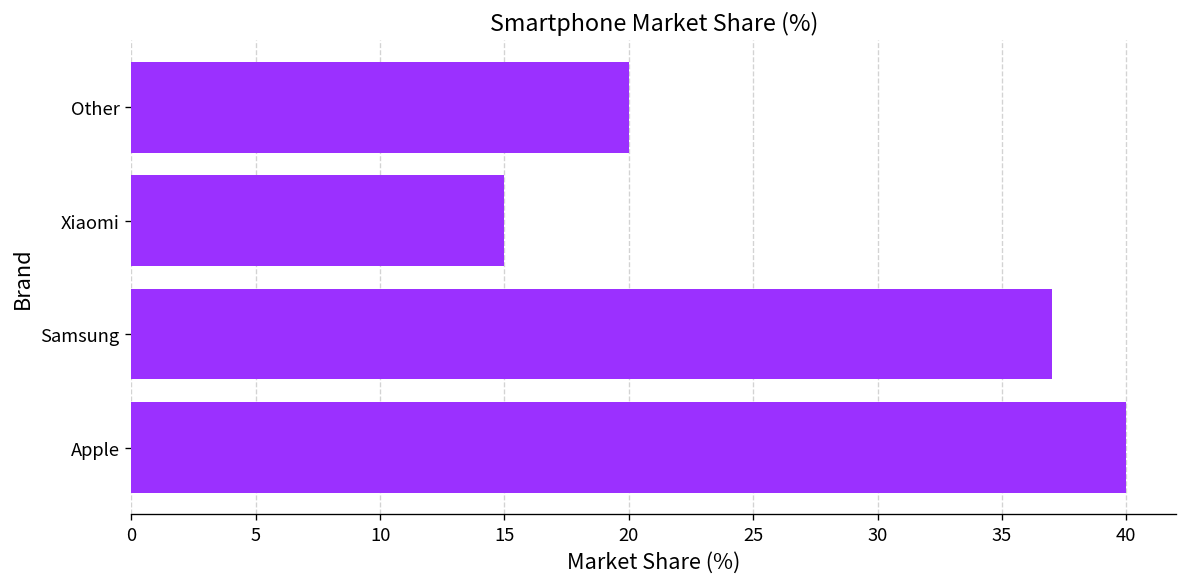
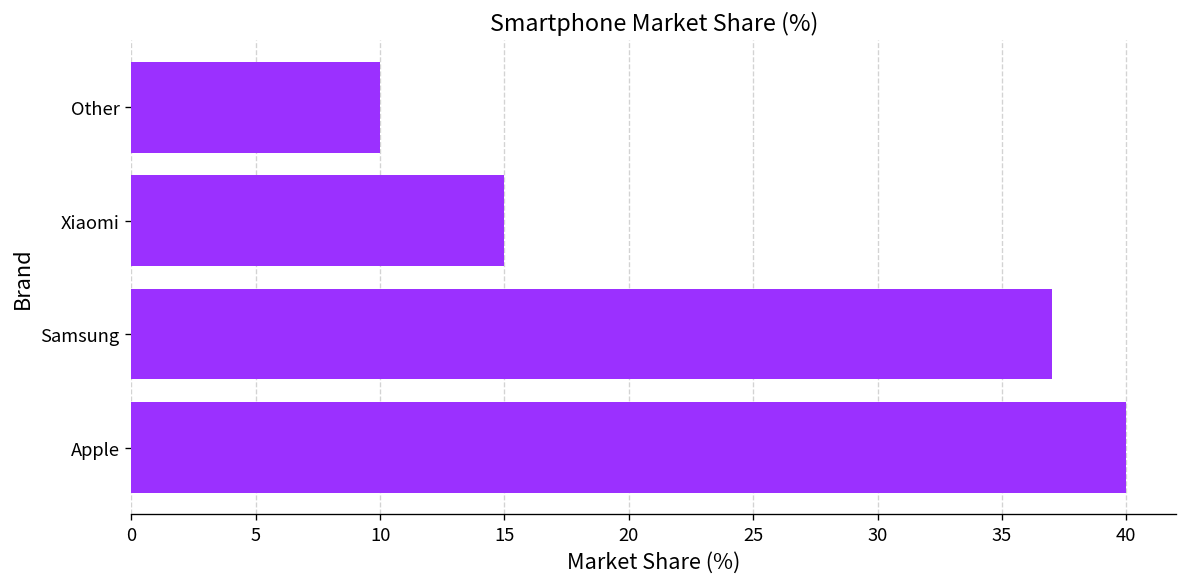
Other: 20 -> 10
